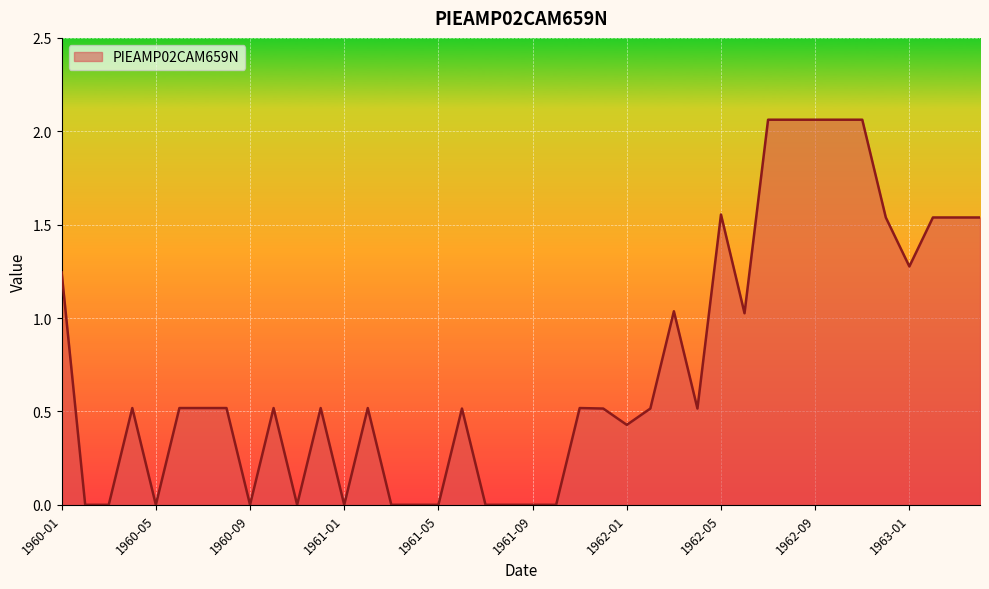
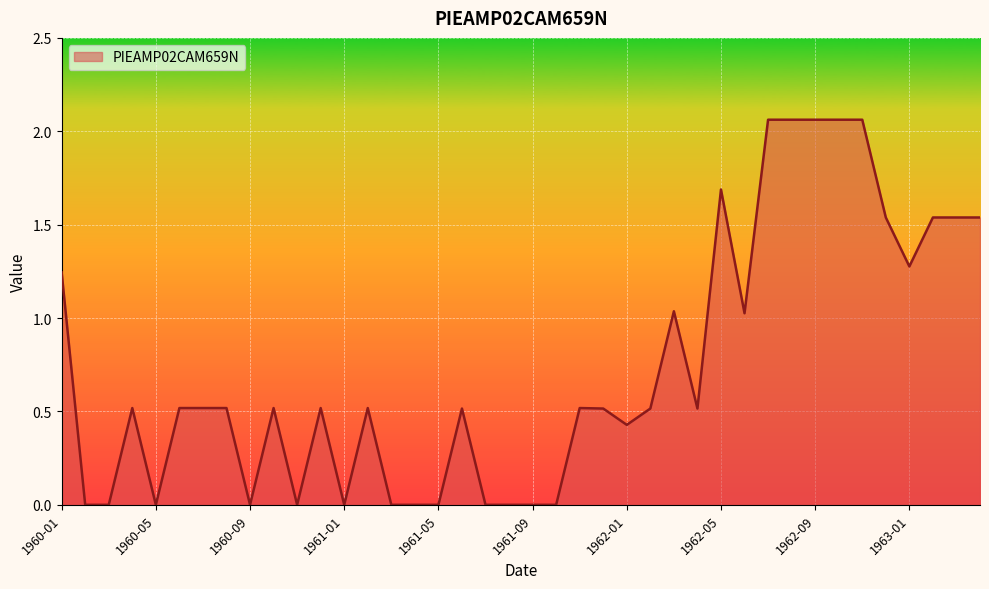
1962-05: 1.55 -> 1.69
